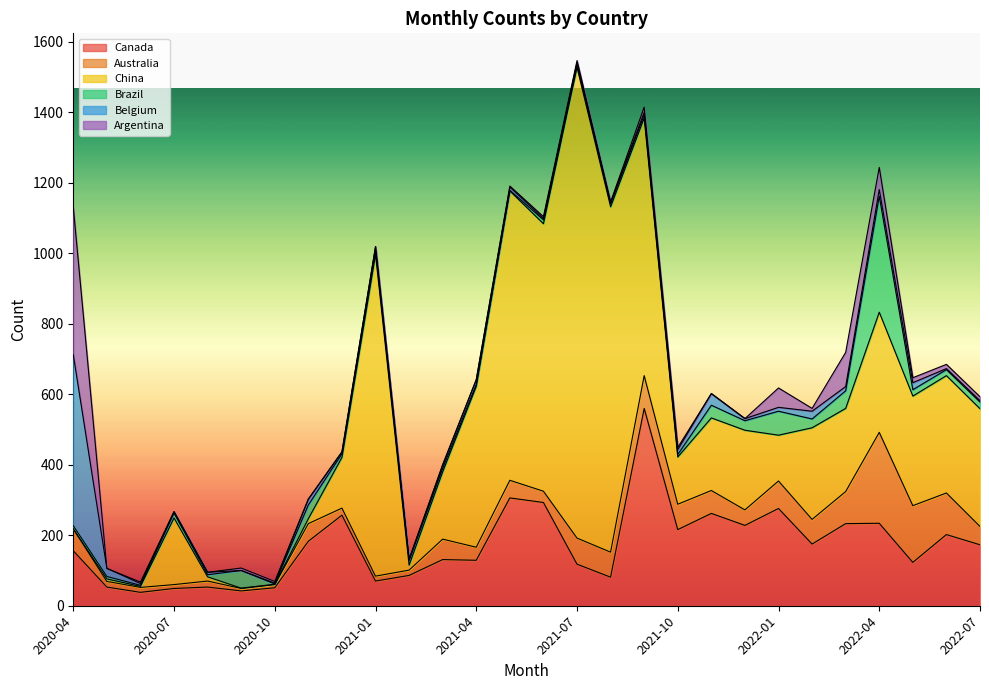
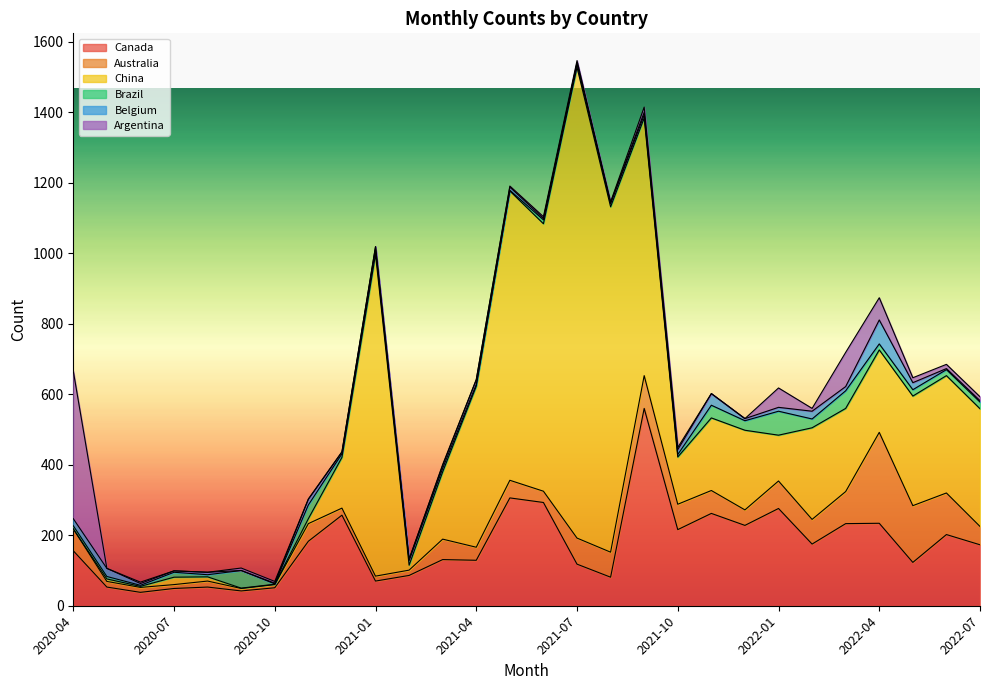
Belgium, 2020-04: 490 -> 20
China, 2020-07: 190 -> 20
China, 2022-04: 340 -> 230
Brazil, 2022-04: 330 -> 20
Belgium, 2022-04: 20 -> 70
